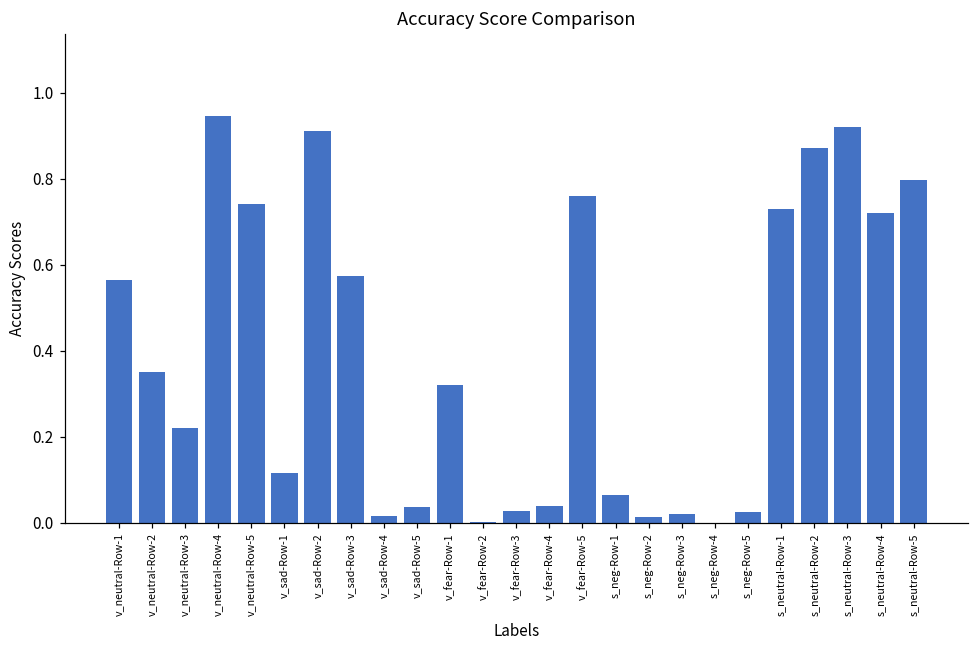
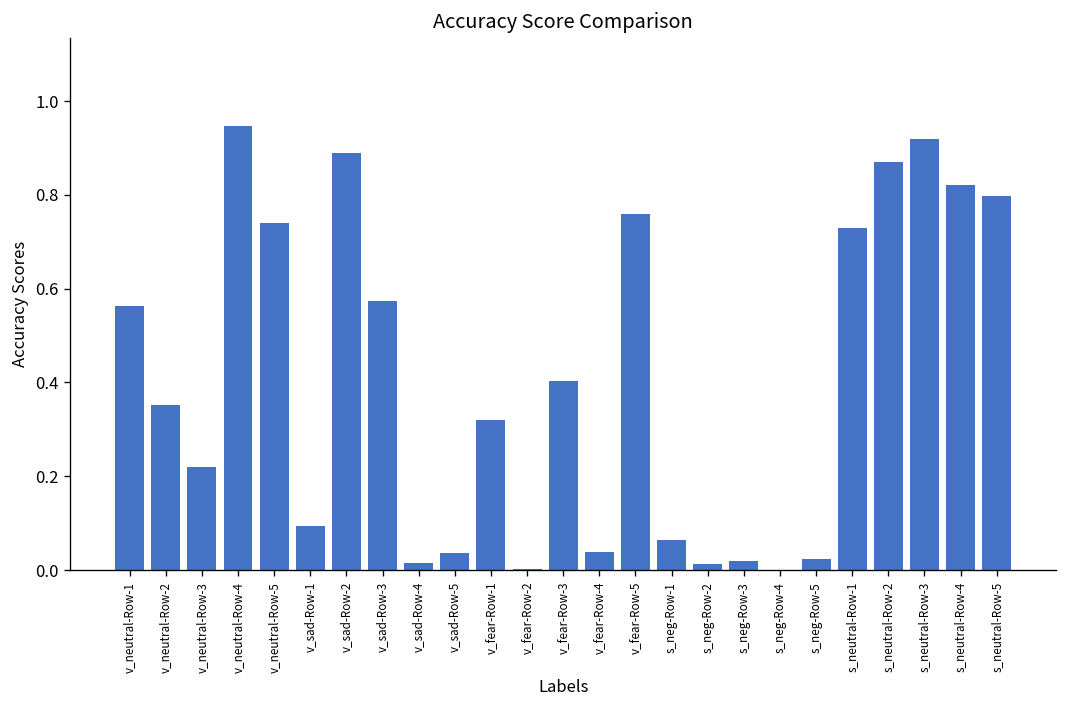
v_sad-Row-1: 0.12 -> 0.09
v_sad-Row-2: 0.91 -> 0.89
v_fear-Row-3: 0.03 -> 0.40
s_neutral-Row-4: 0.72 -> 0.82
